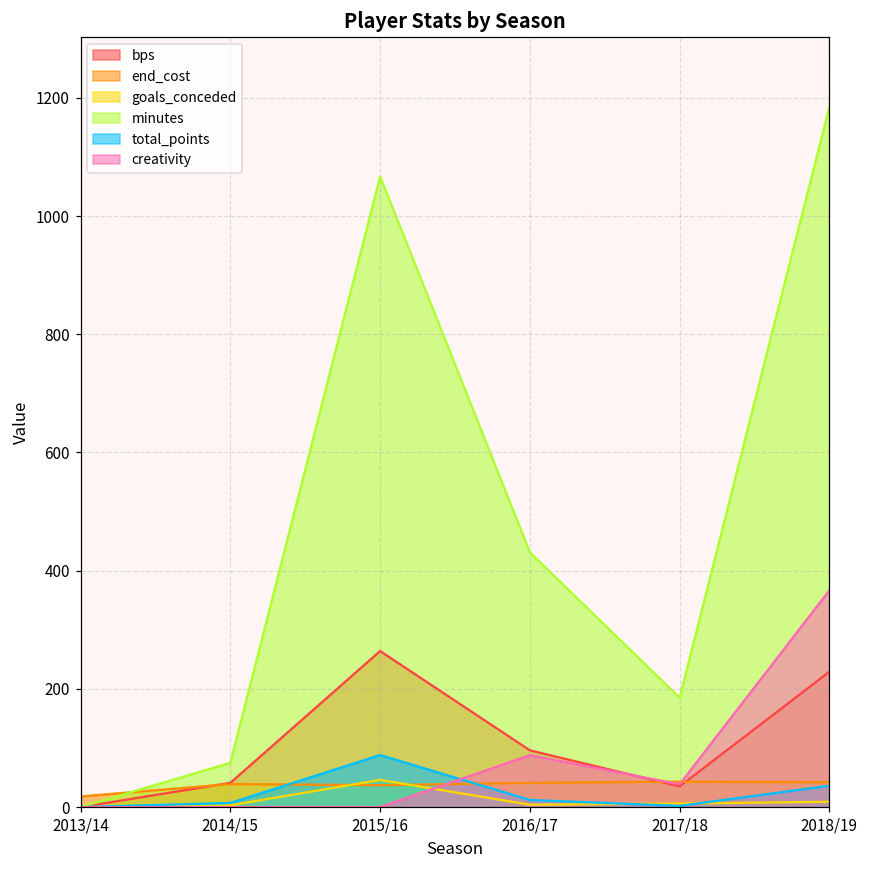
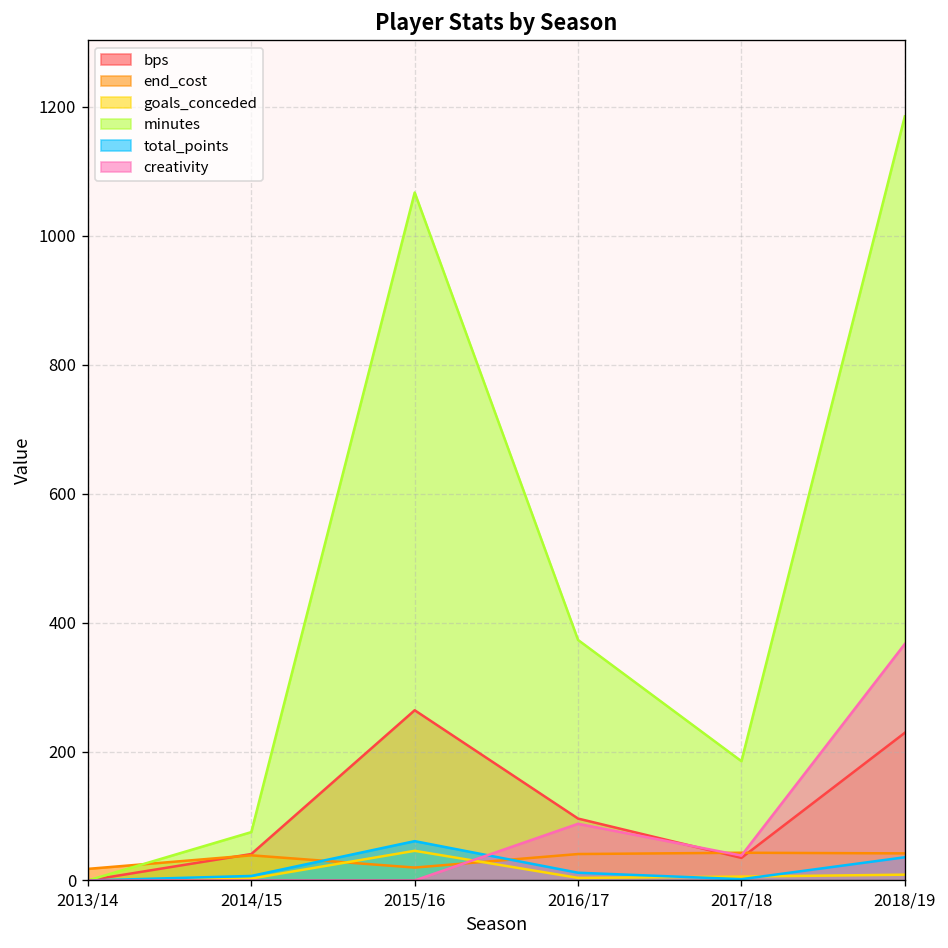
end_cost, 2015/16: 40 -> 20
total_points, 2015/16: 90 -> 60
minutes, 2016/17: 430 -> 370
